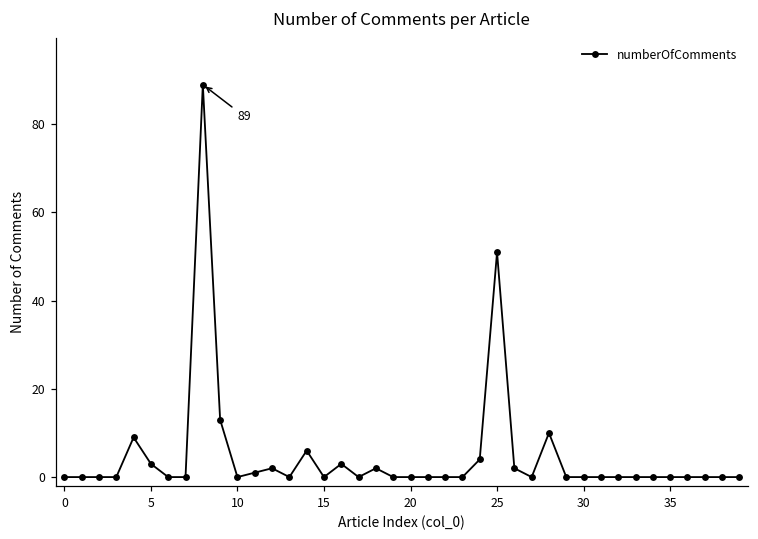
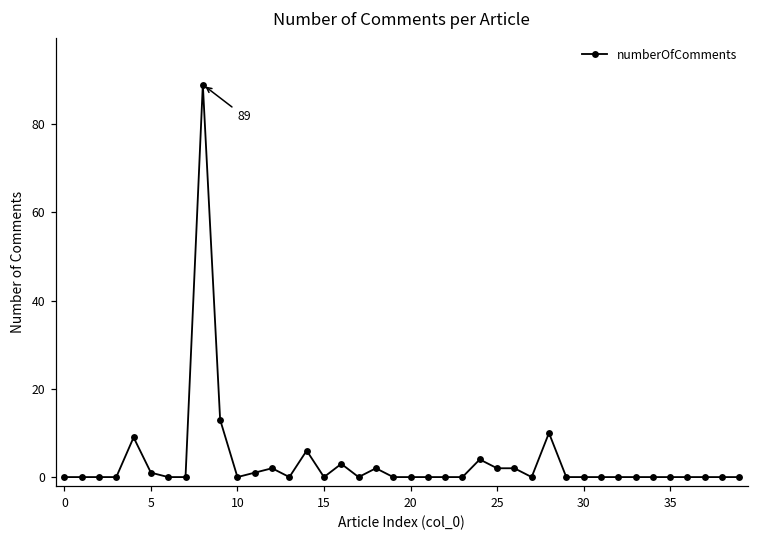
5: 3 -> 1
25: 51 -> 2
